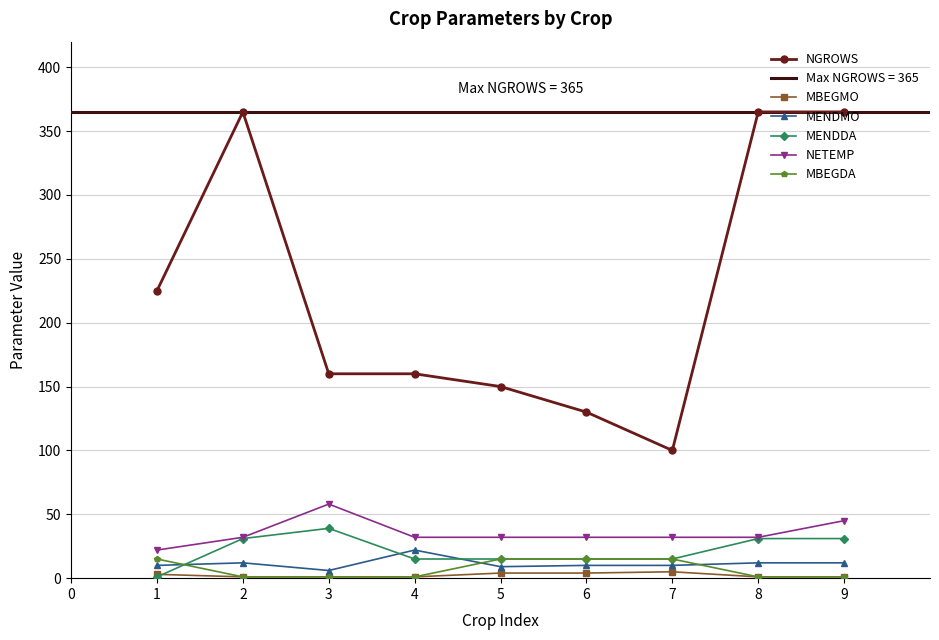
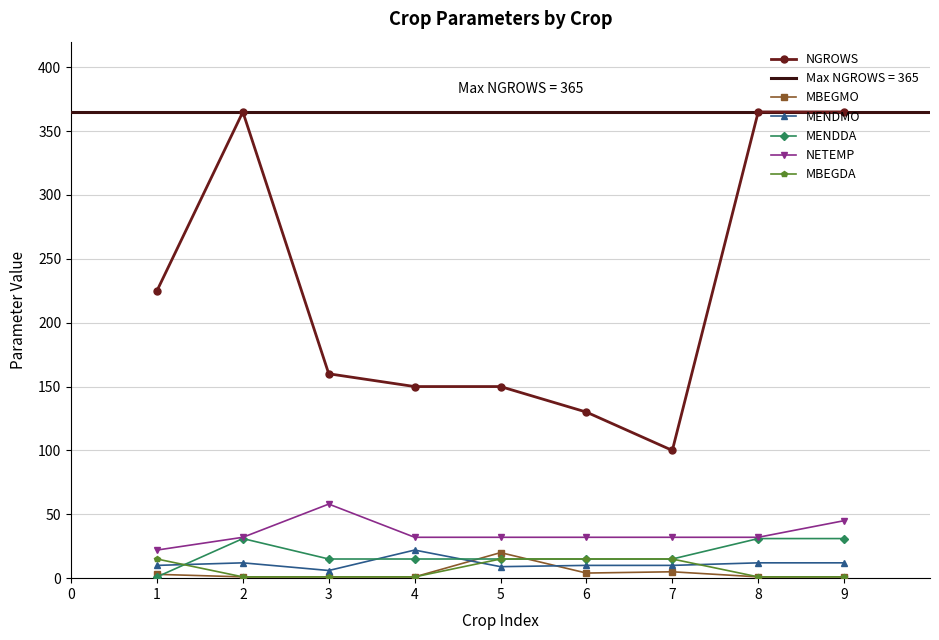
MENDDA, 3: 39 -> 15
NGROWS, 4: 160 -> 150
MBEGMO, 5: 4 -> 20
